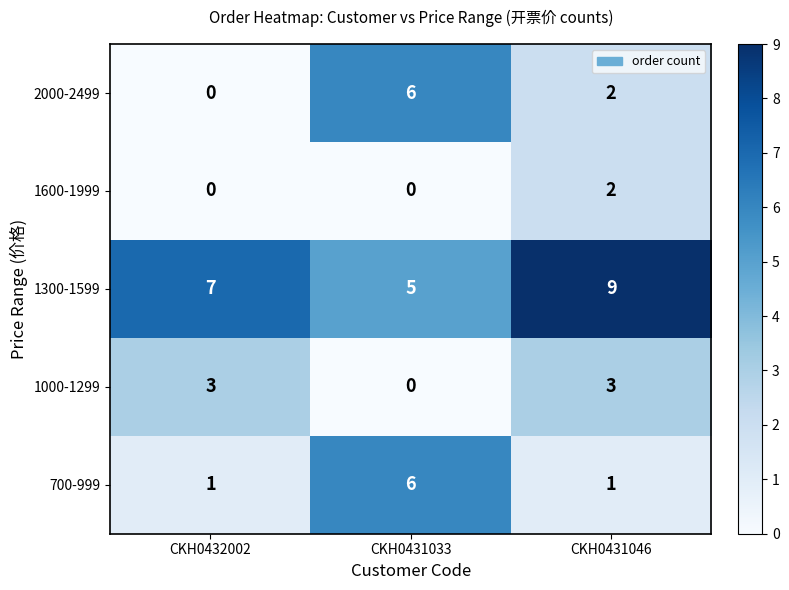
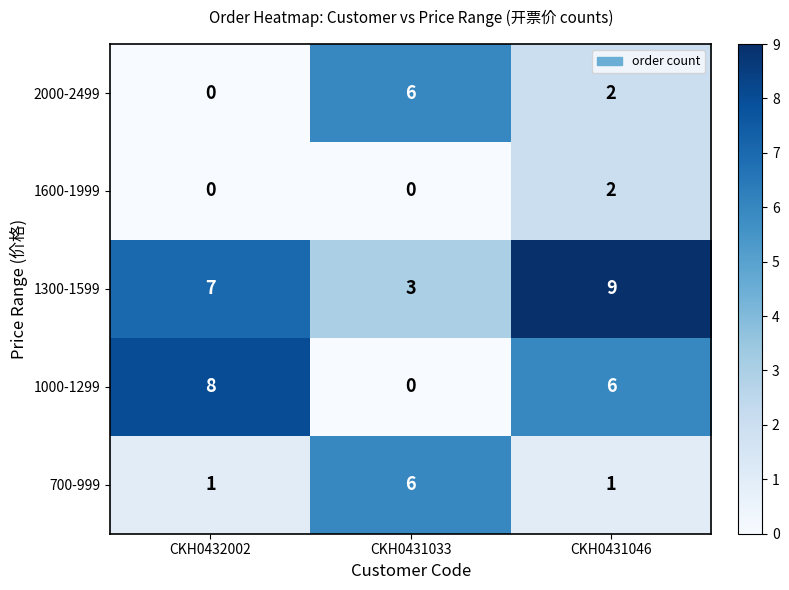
1300-1599, CKH0431033: 5 -> 3
1000-1299, CKH0432002: 3 -> 8
1000-1299, CKH0431046: 3 -> 6
